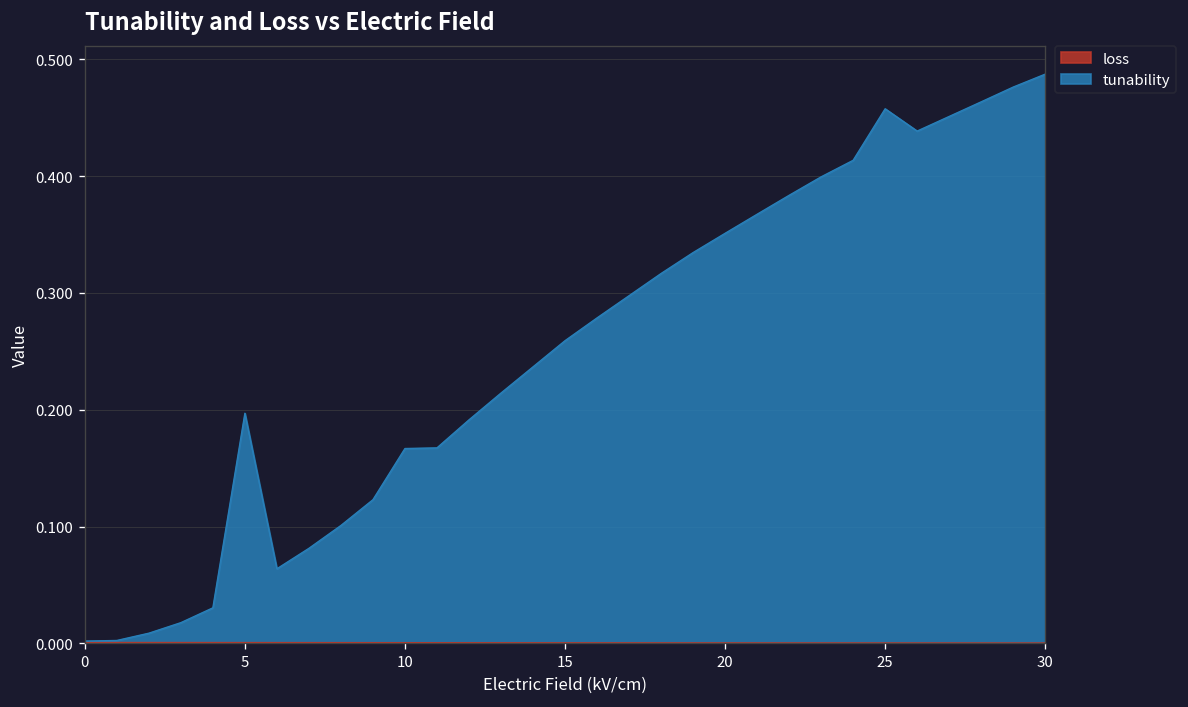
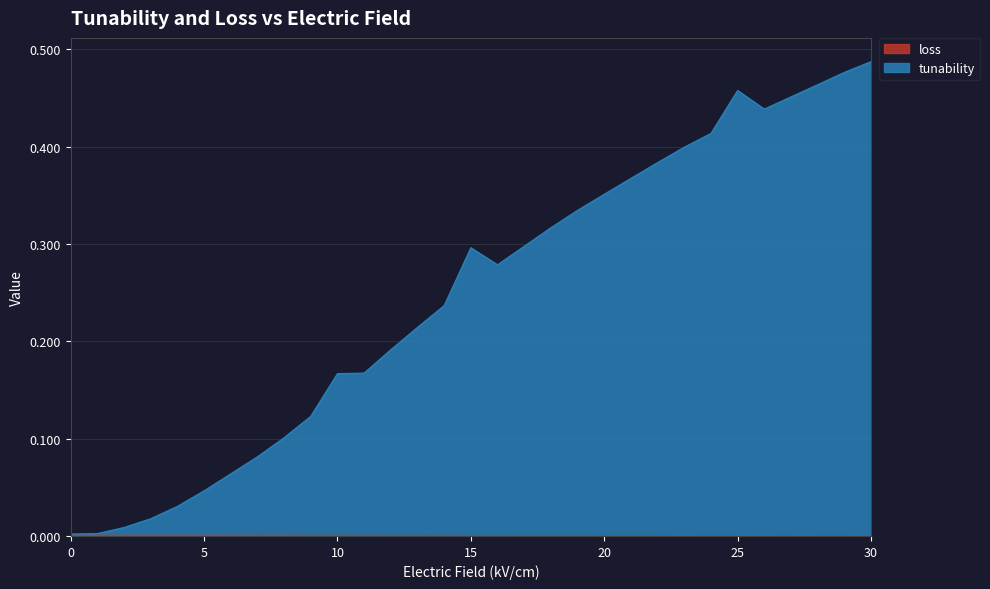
tunability, 5: 0.20 -> 0.05
tunability, 15: 0.26 -> 0.30
